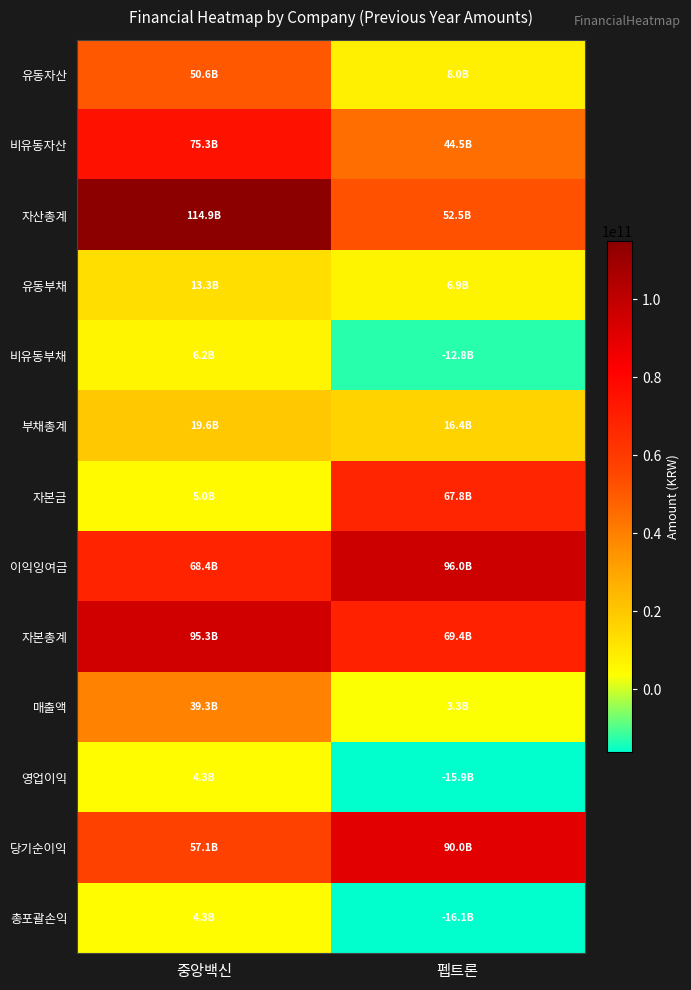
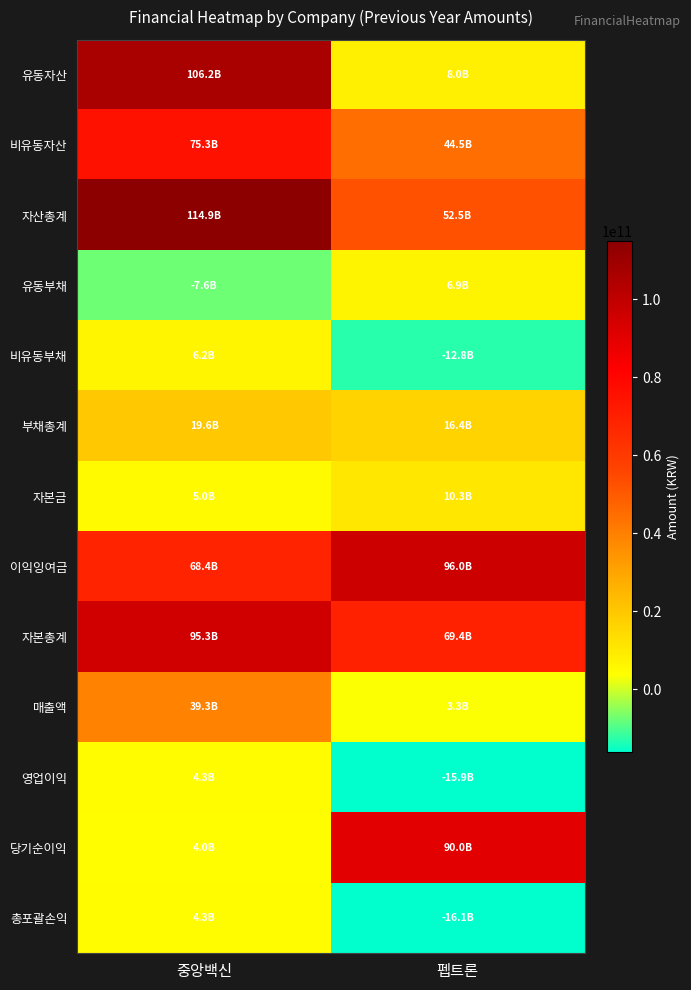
유동자산, 중앙백신: 50.6B -> 106.2B
유동부채, 중앙백신: 13.3B -> -7.6B
자본금, 펩트론: 67.8B -> 10.3B
당기순이익, 중앙백신: 57.1B -> 4.0B
